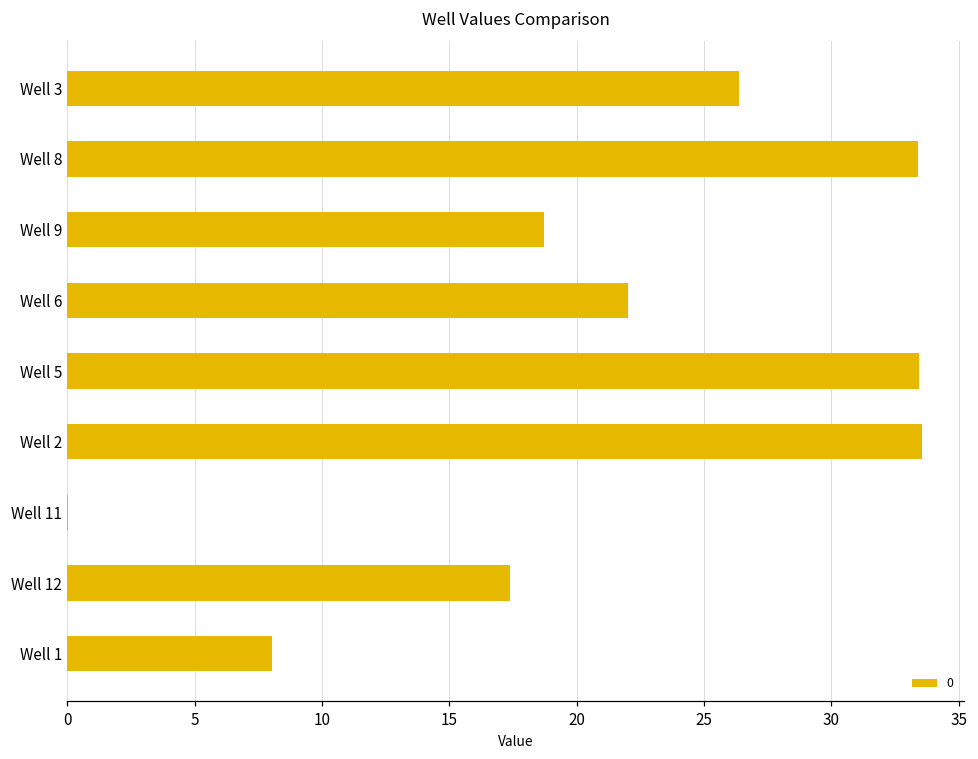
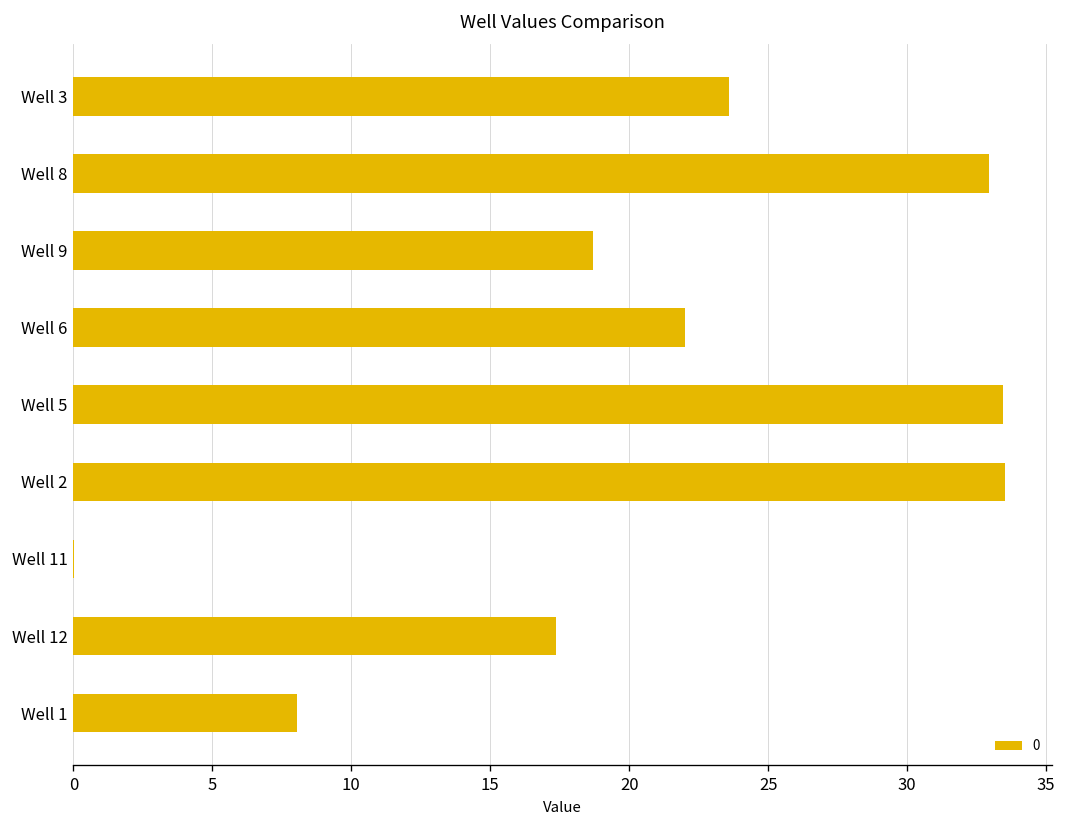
Well 3: 26.4 -> 23.6
Well 8: 33.4 -> 32.9
